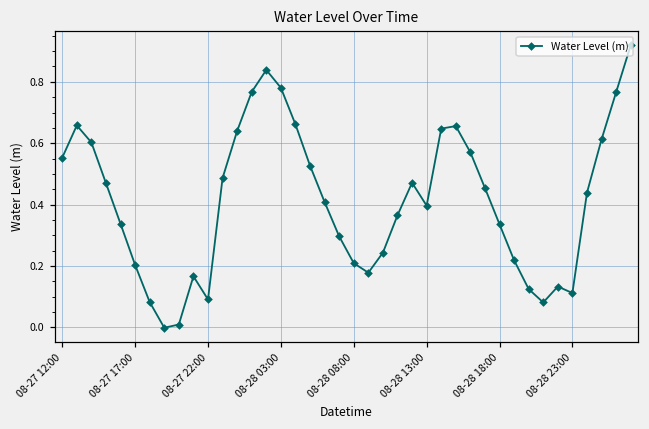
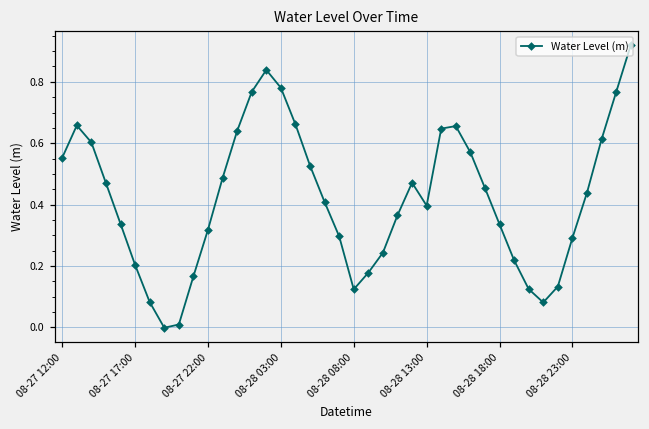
08-27 22:00: 0.09 -> 0.32
08-28 08:00: 0.21 -> 0.12
08-28 23:00: 0.11 -> 0.29
